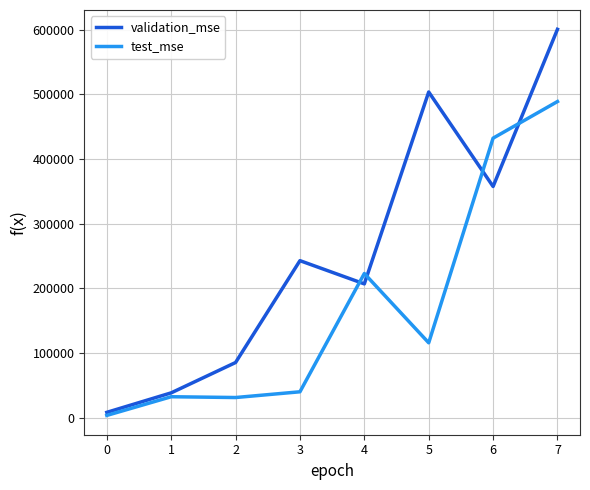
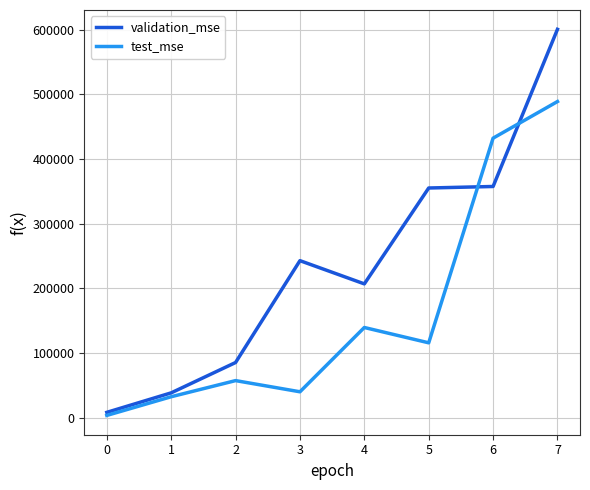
test_mse, 2: 30000 -> 60000
test_mse, 4: 220000 -> 140000
validation_mse, 5: 500000 -> 360000
